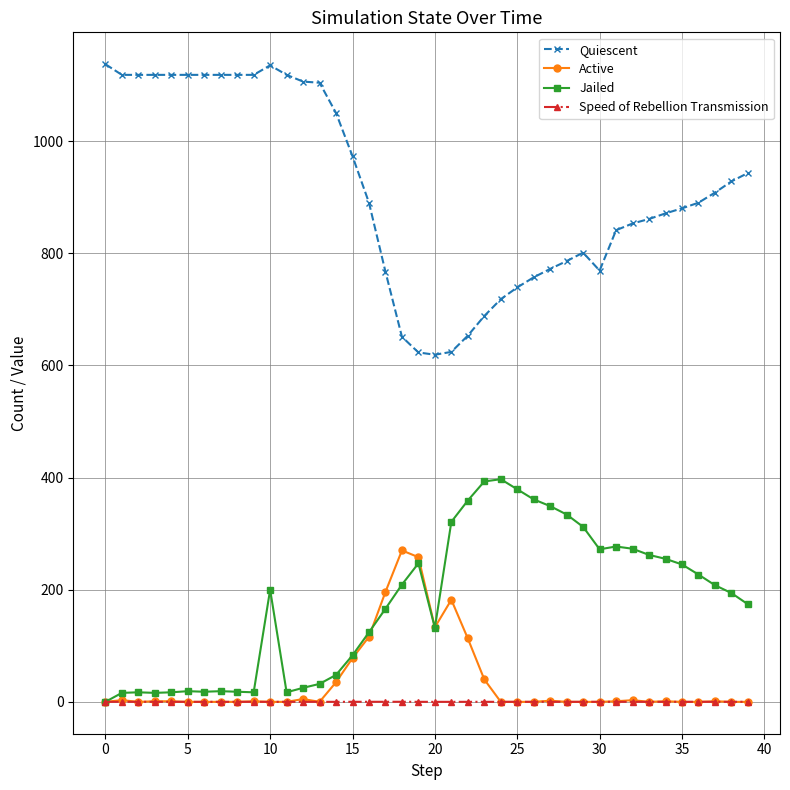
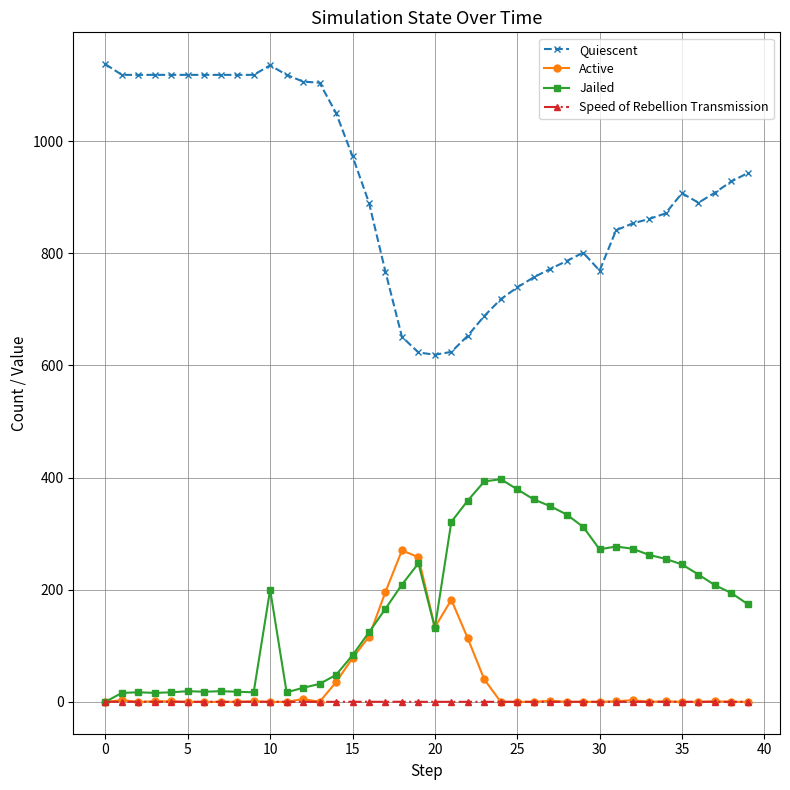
Quiescent, 35: 880 -> 910
